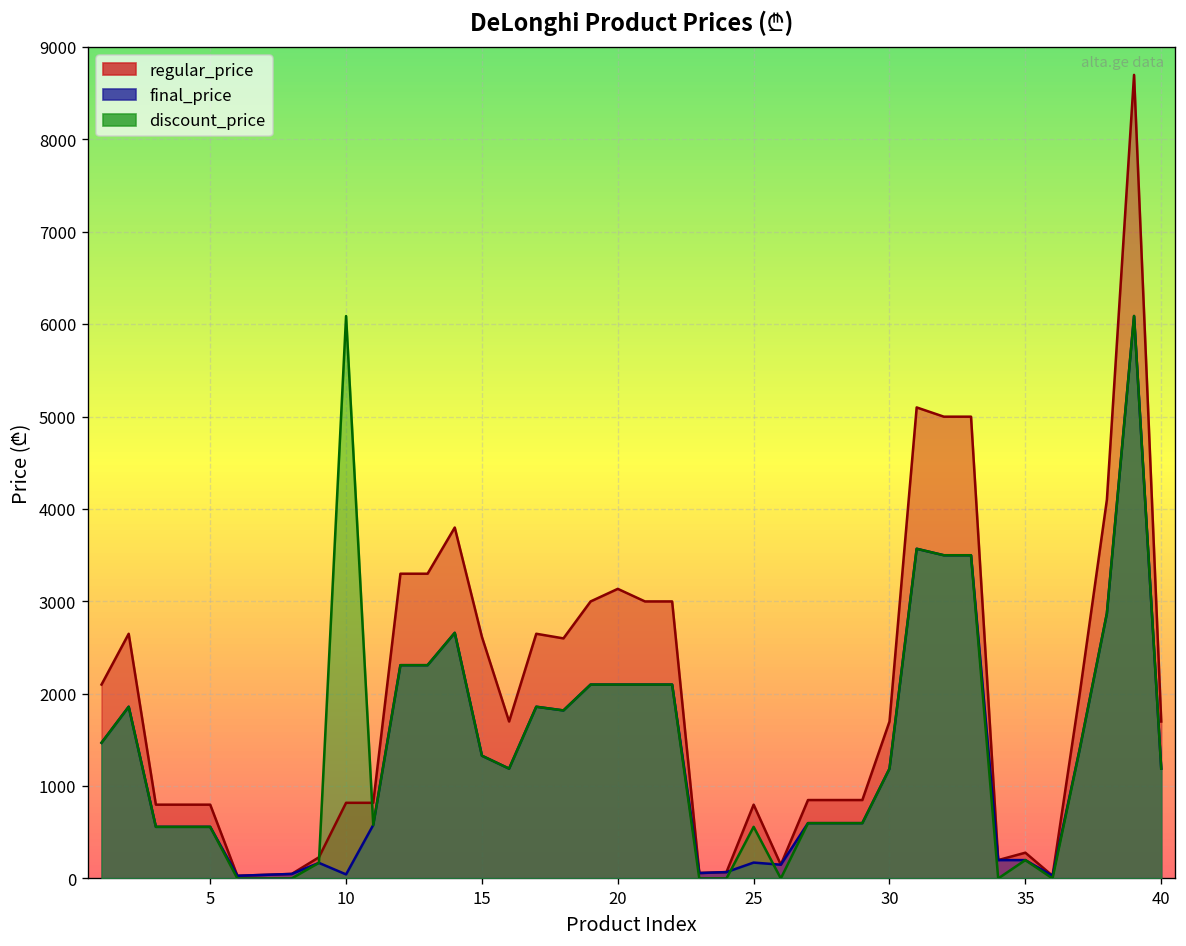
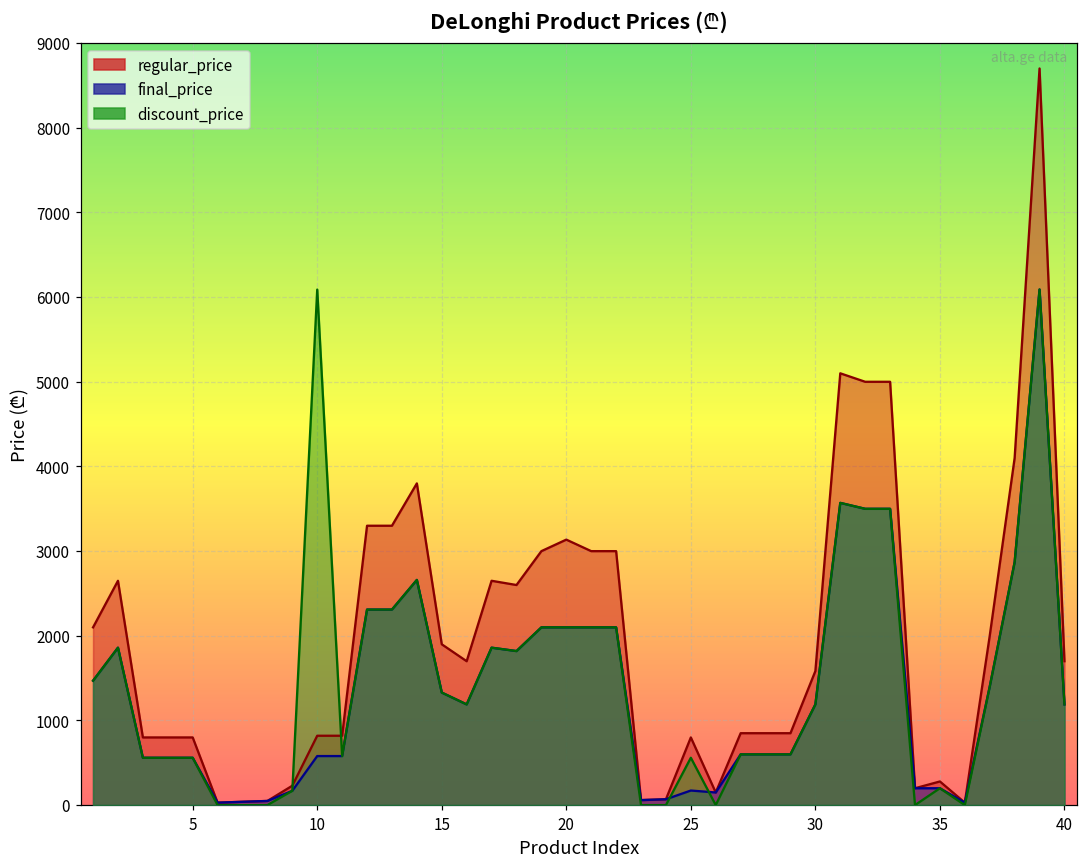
final_price, 10: 0 -> 600
regular_price, 15: 2600 -> 1900
regular_price, 30: 1700 -> 1600
